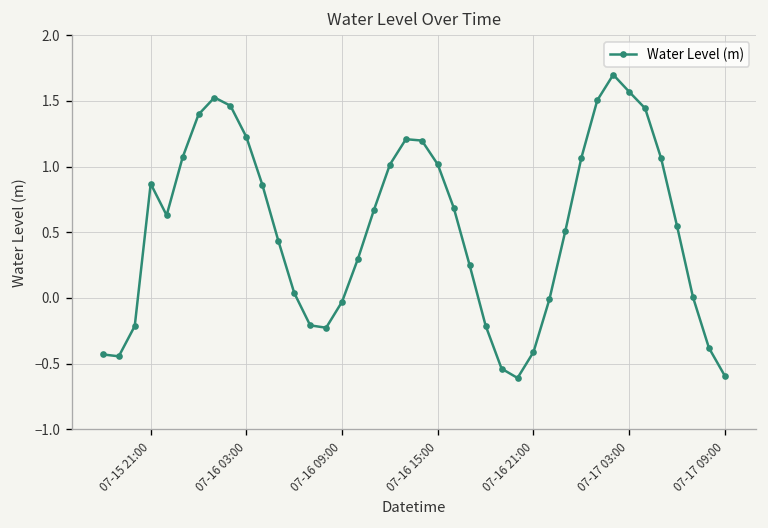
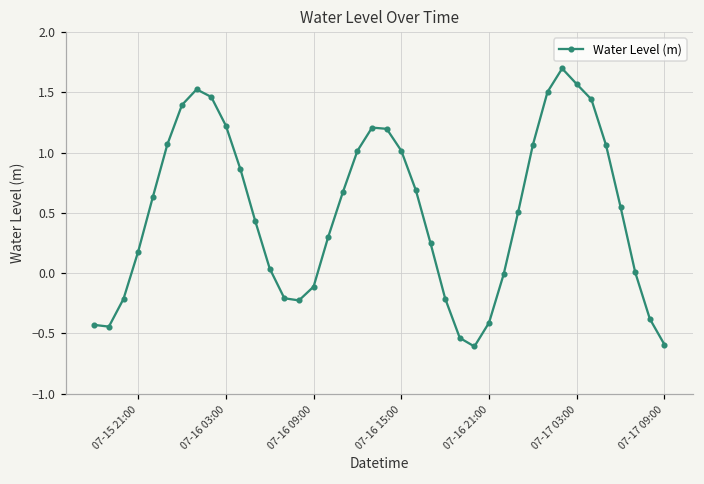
07-15 21:00: 0.87 -> 0.18
07-16 09:00: -0.03 -> -0.11
